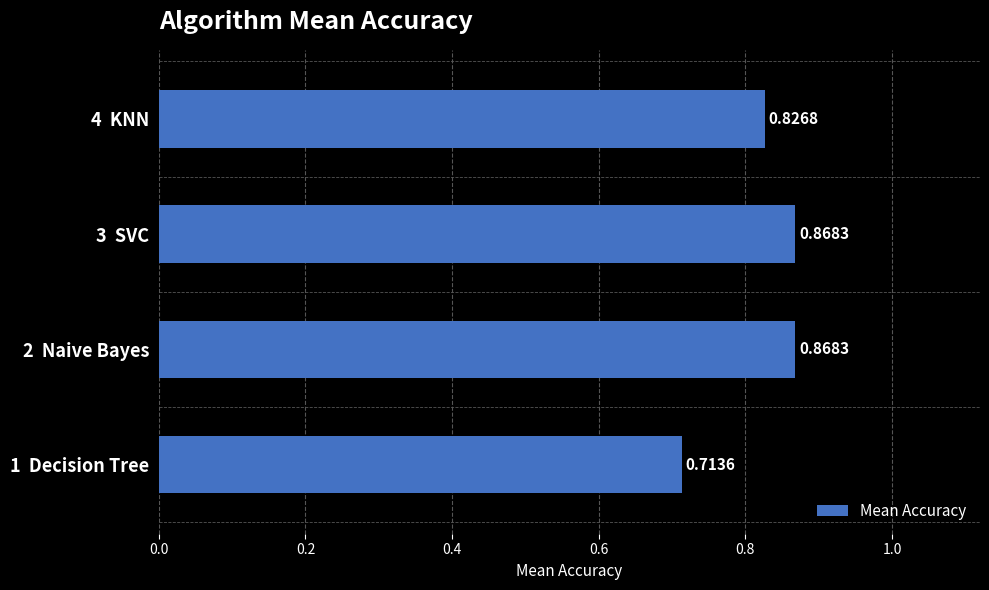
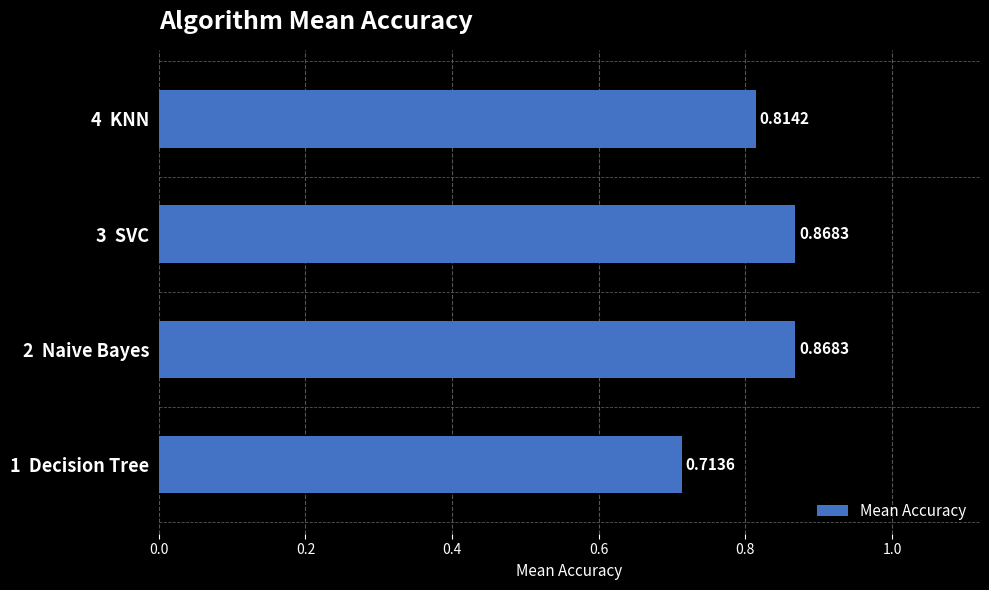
4 KNN: 0.8268 -> 0.8142
